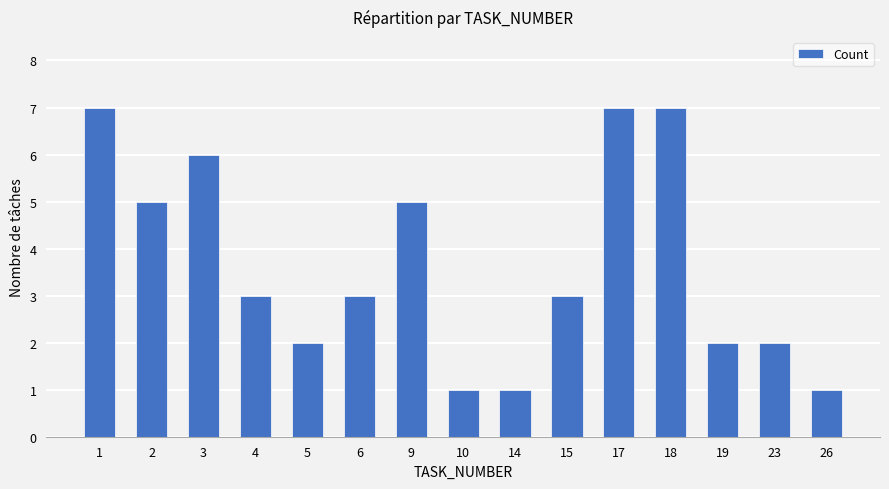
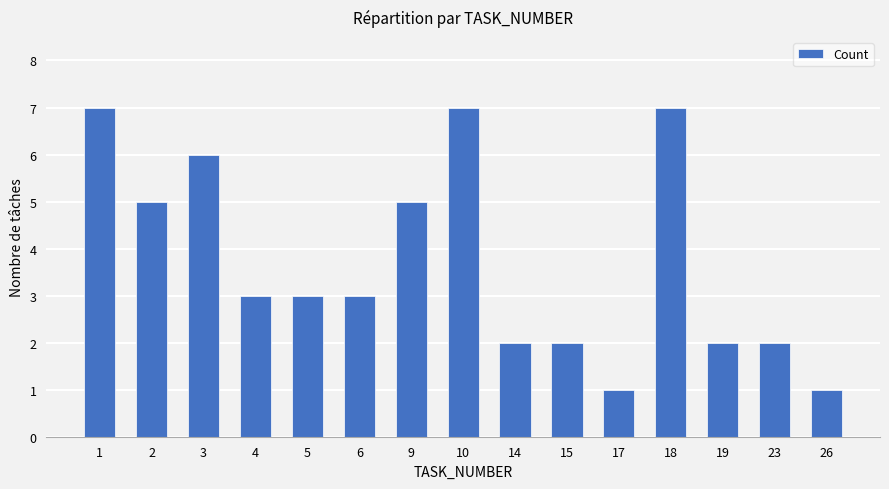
5: 2 -> 3
10: 1 -> 7
14: 1 -> 2
15: 3 -> 2
17: 7 -> 1
